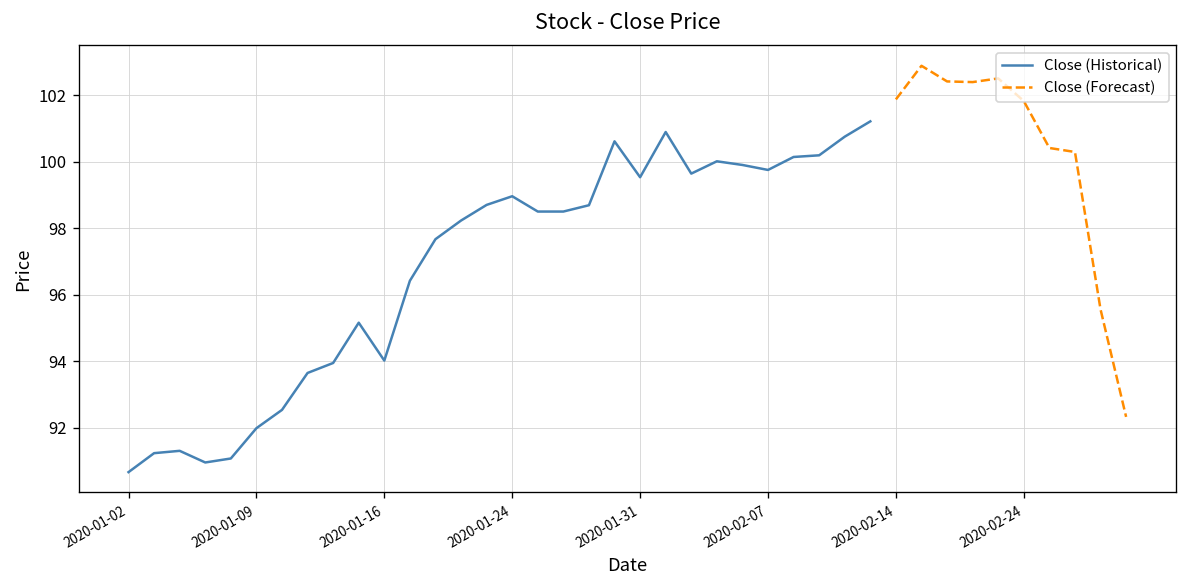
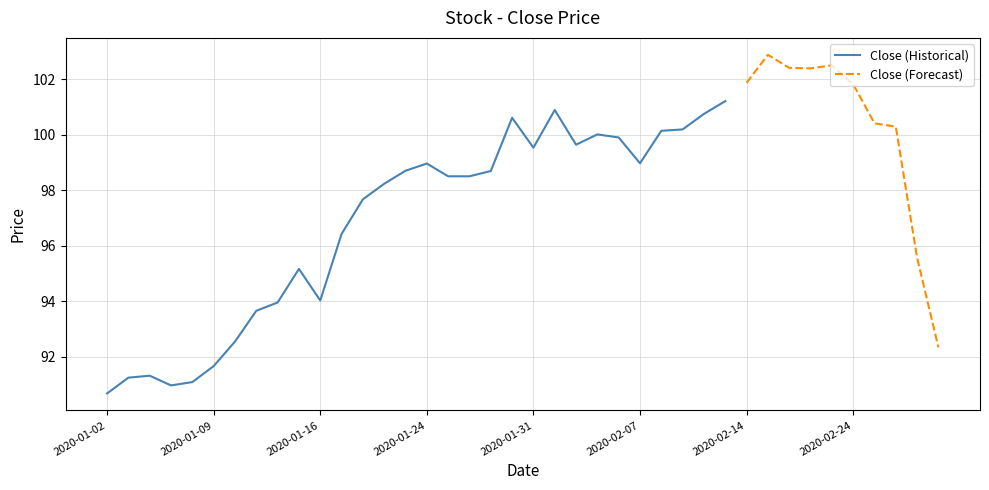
Close (Historical), 2020-01-09: 92.0 -> 91.7
Close (Historical), 2020-02-07: 99.8 -> 99.0
